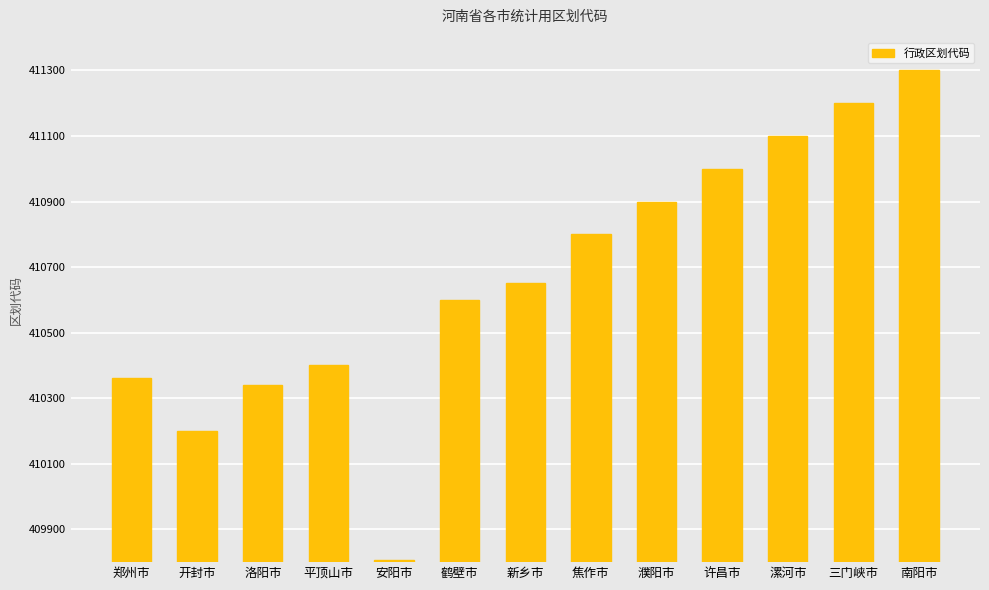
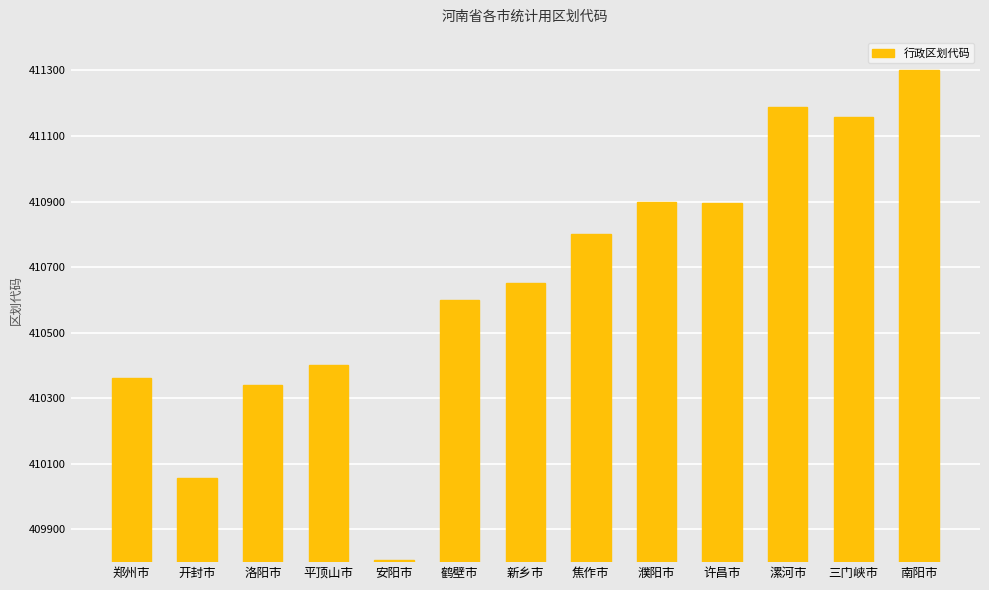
开封市: 410200 -> 410060
许昌市: 411000 -> 410900
漯河市: 411100 -> 411190
三门峡市: 411200 -> 411160
